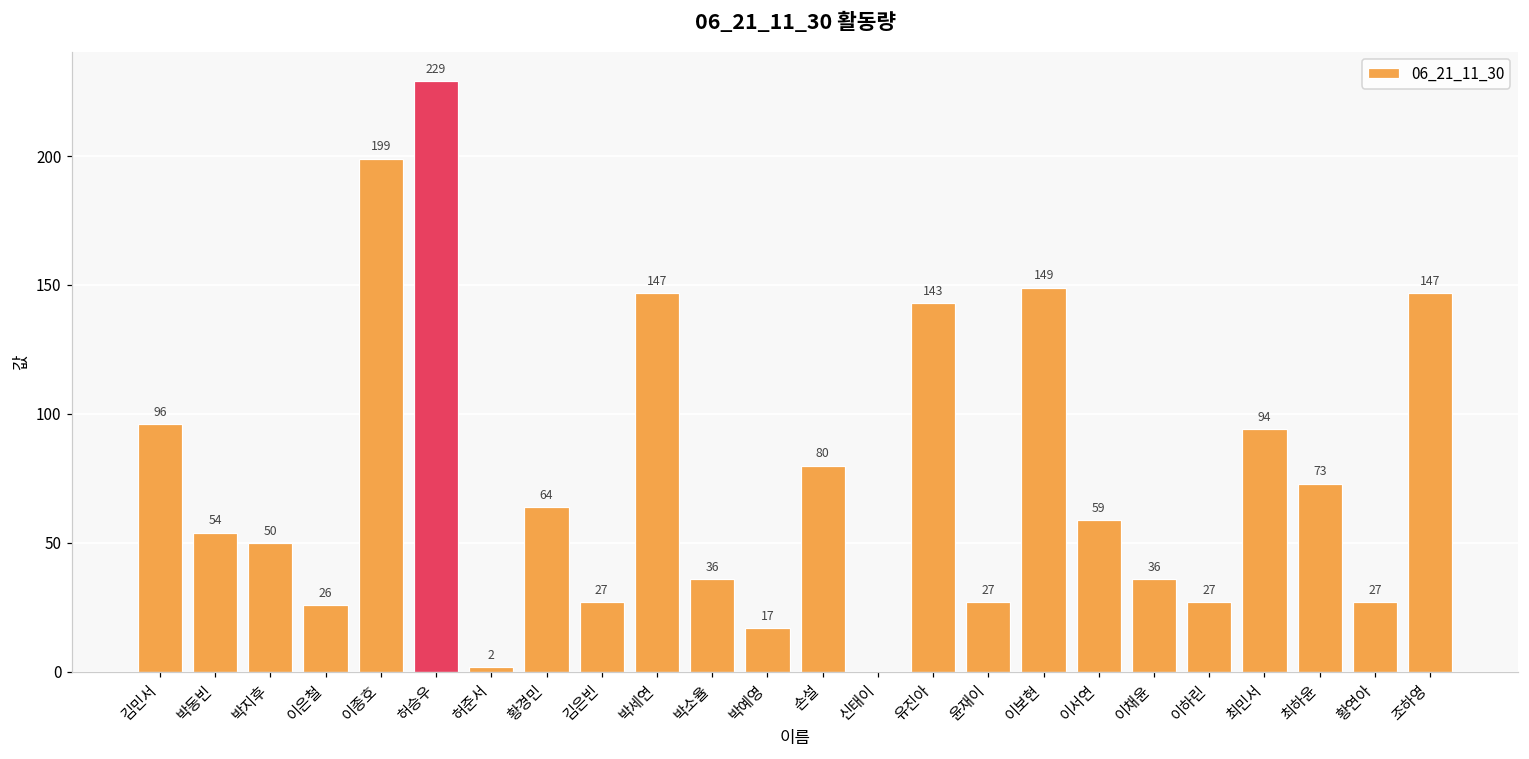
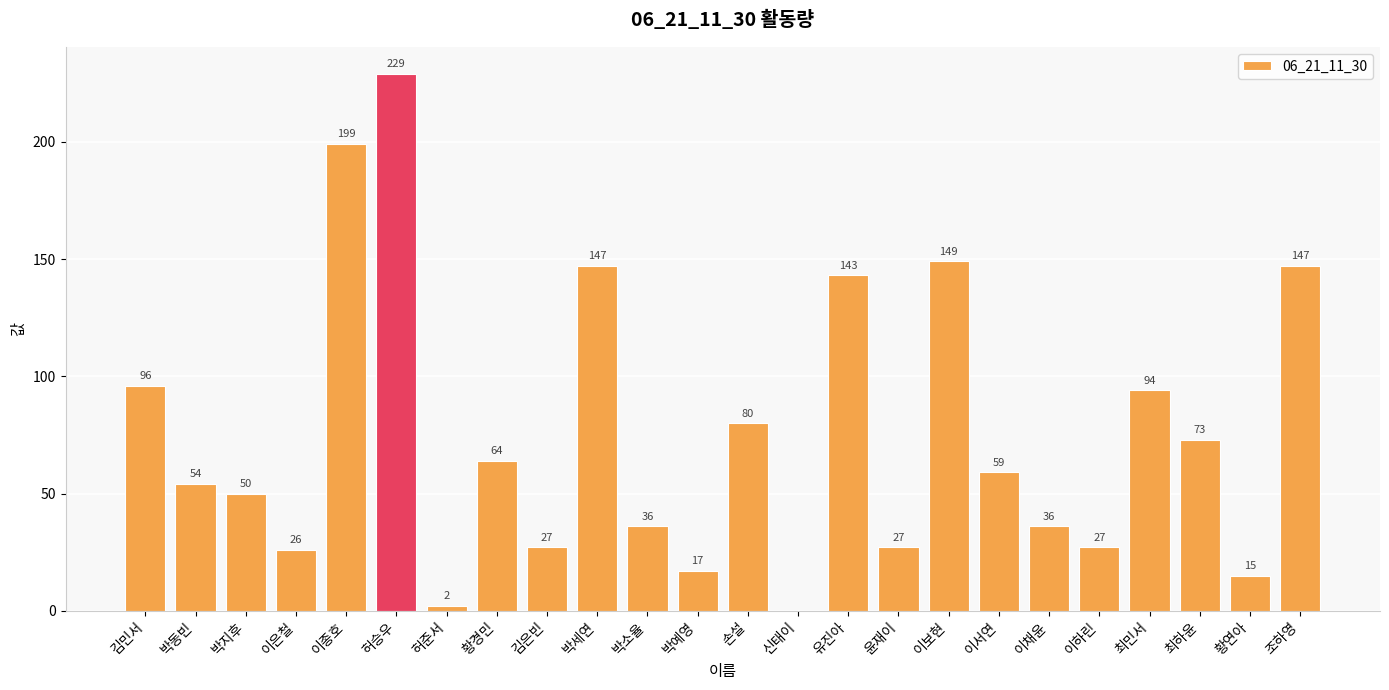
황연아: 27 -> 15
